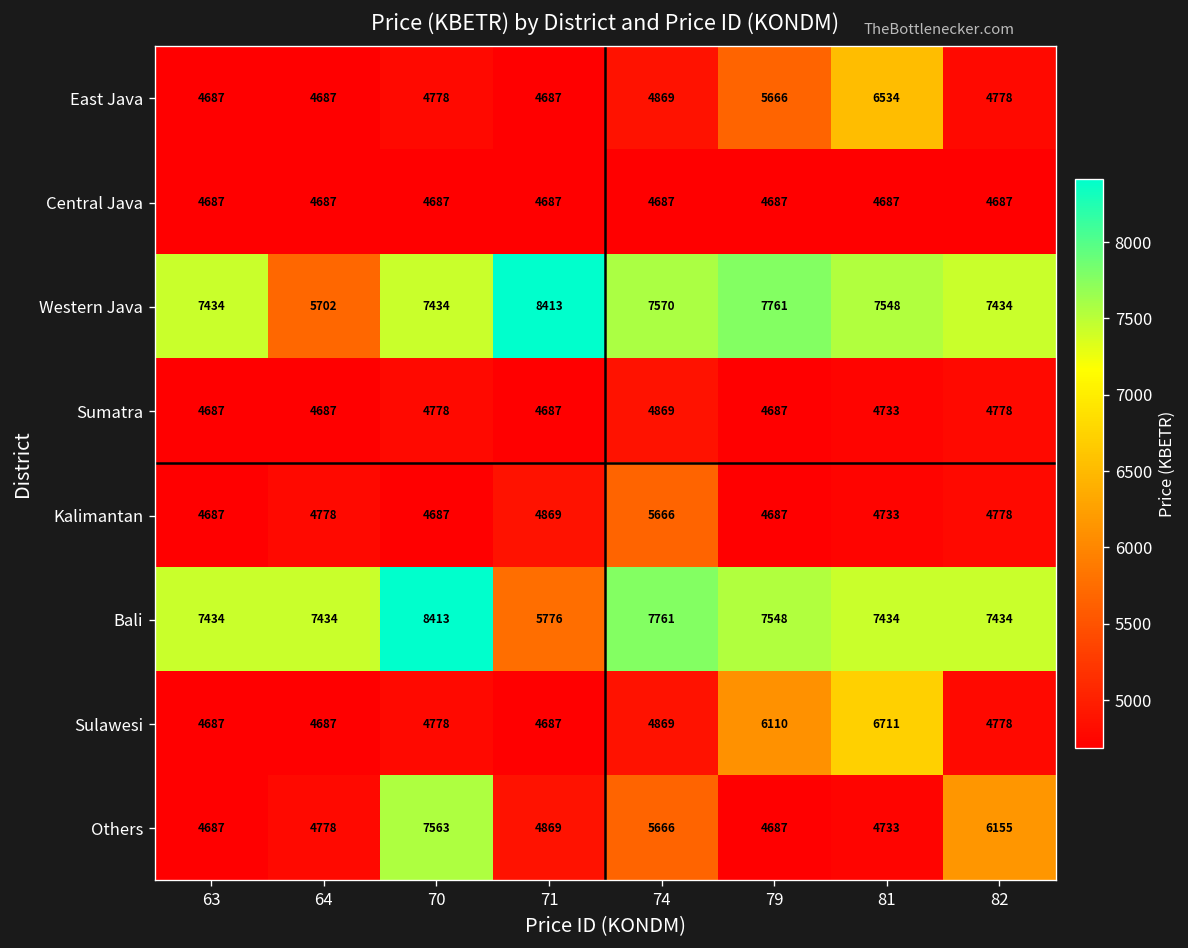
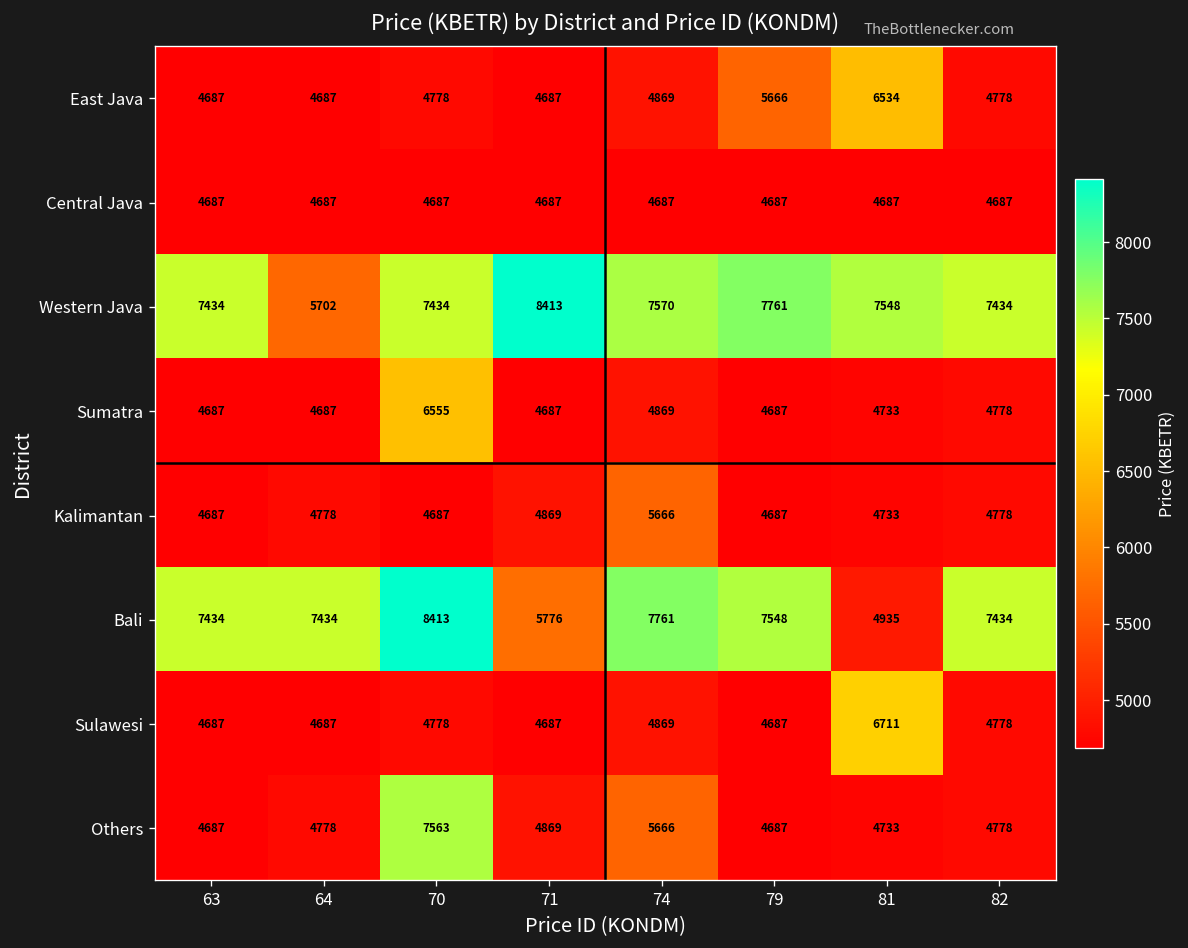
Sumatra, 70: 4778 -> 6555
Bali, 81: 7434 -> 4935
Sulawesi, 79: 6110 -> 4687
Others, 82: 6155 -> 4778
